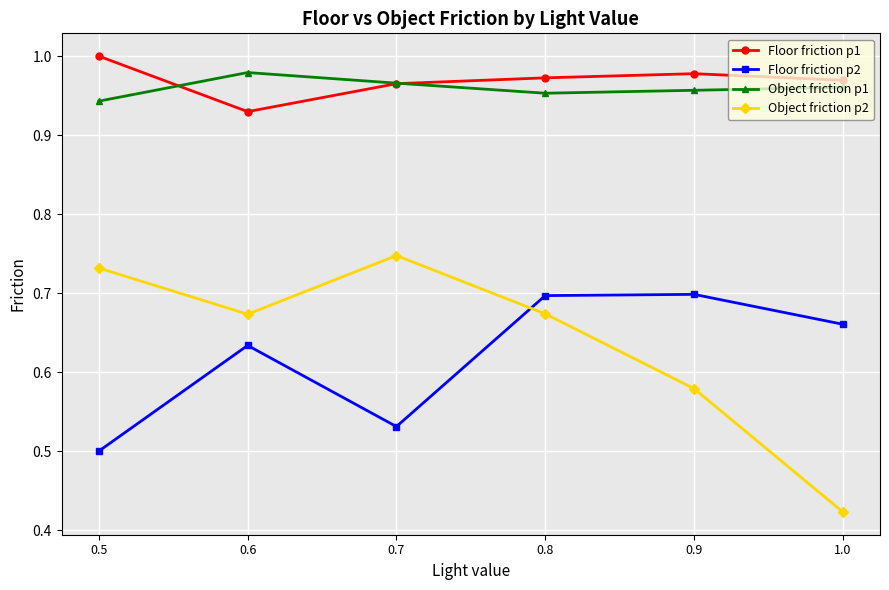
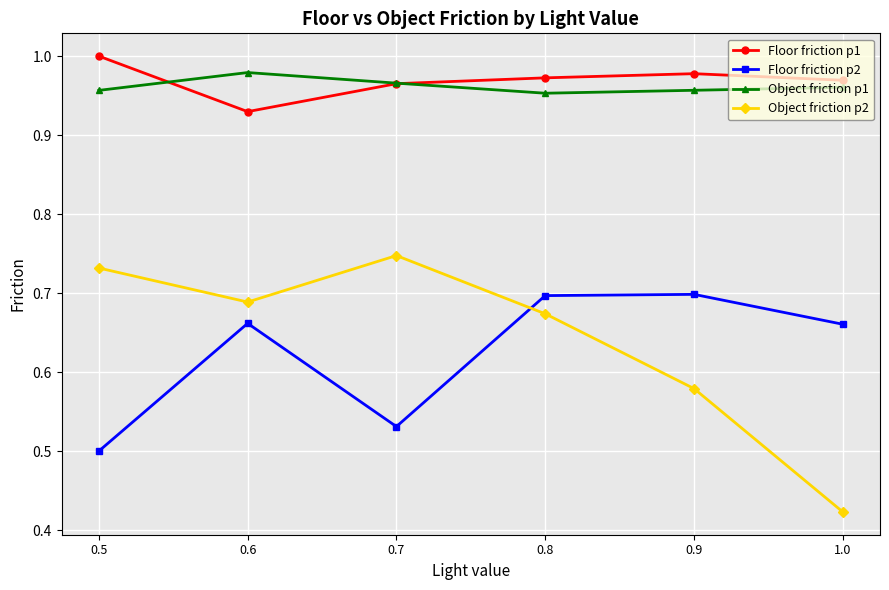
Object friction p1, 0.5: 0.94 -> 0.96
Floor friction p2, 0.6: 0.63 -> 0.66
Object friction p2, 0.6: 0.67 -> 0.69
